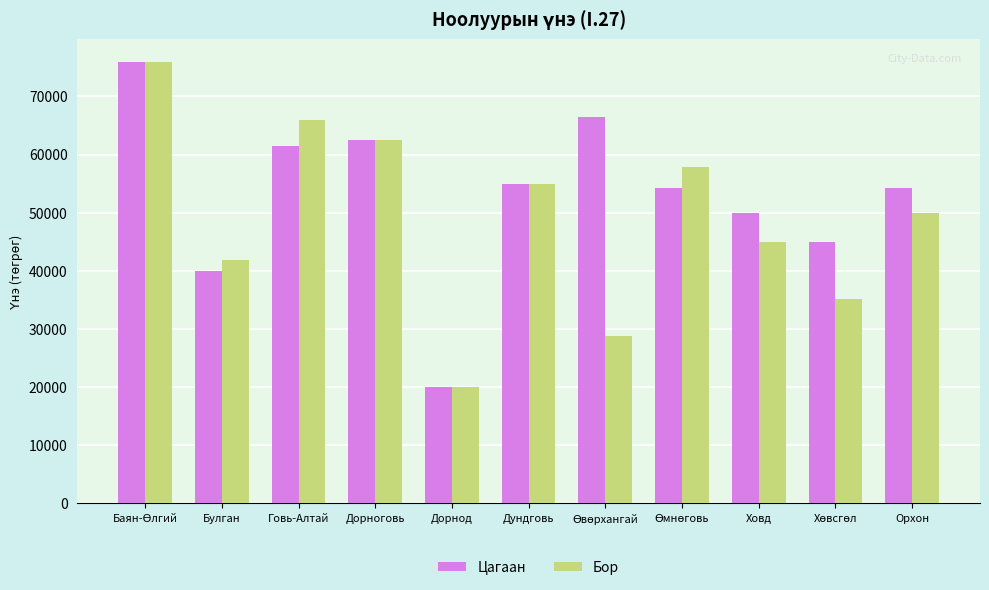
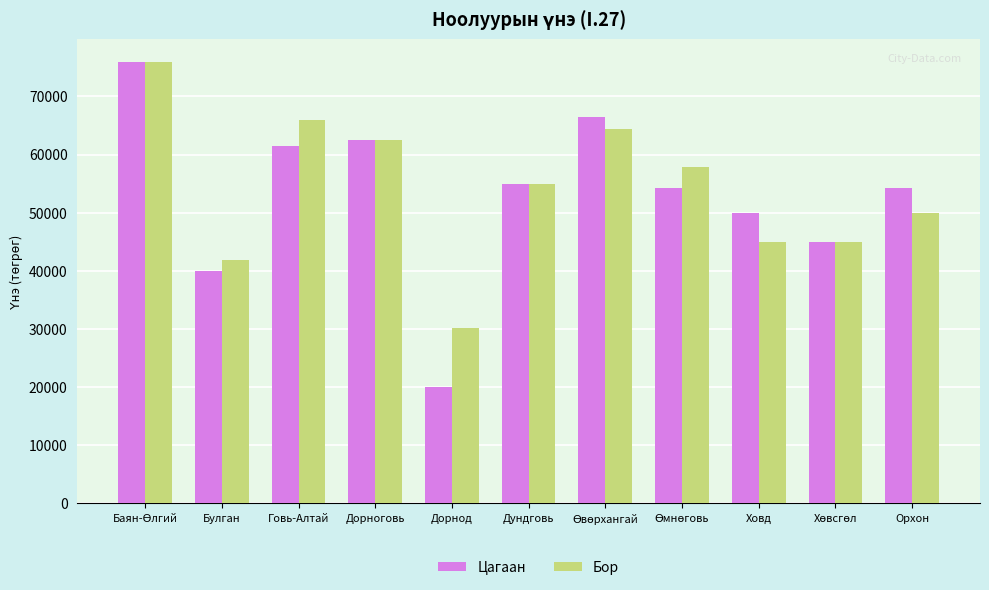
Бор, Дорнод: 20000 -> 30000
Бор, Өвөрхангай: 29000 -> 64000
Бор, Хөвсгөл: 35000 -> 45000
